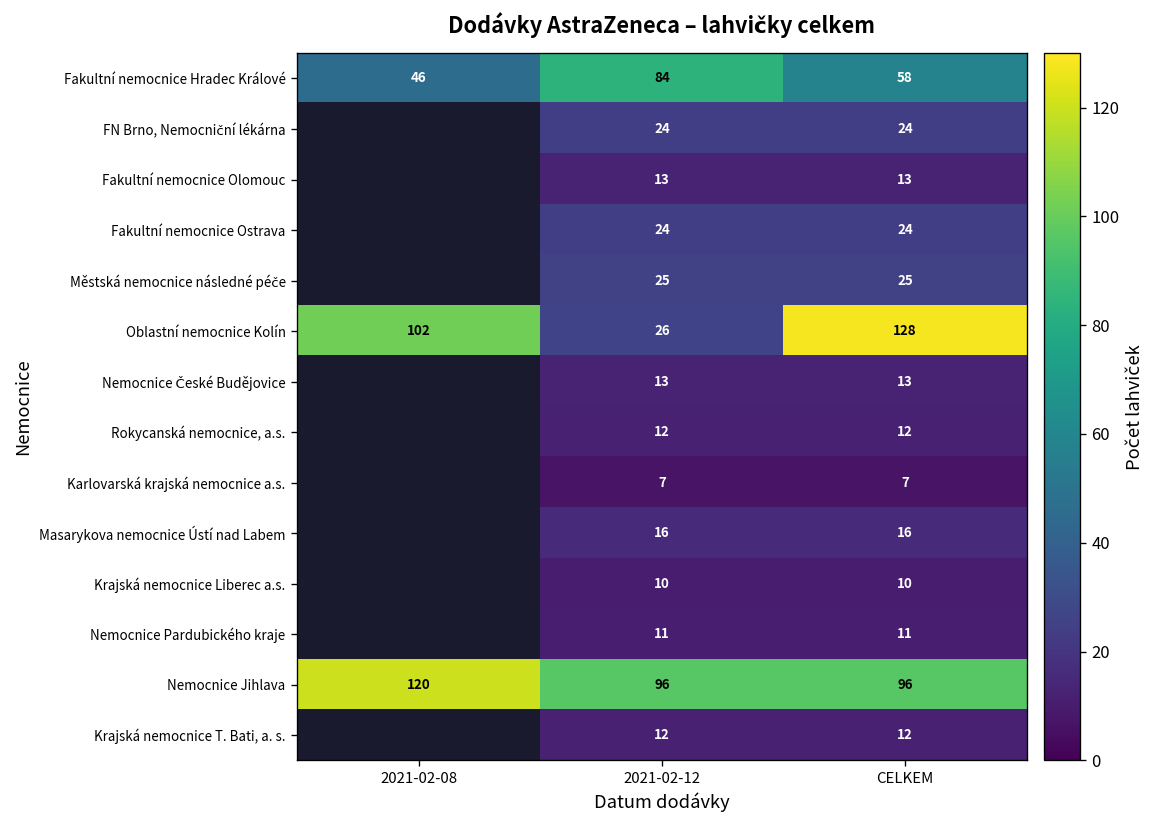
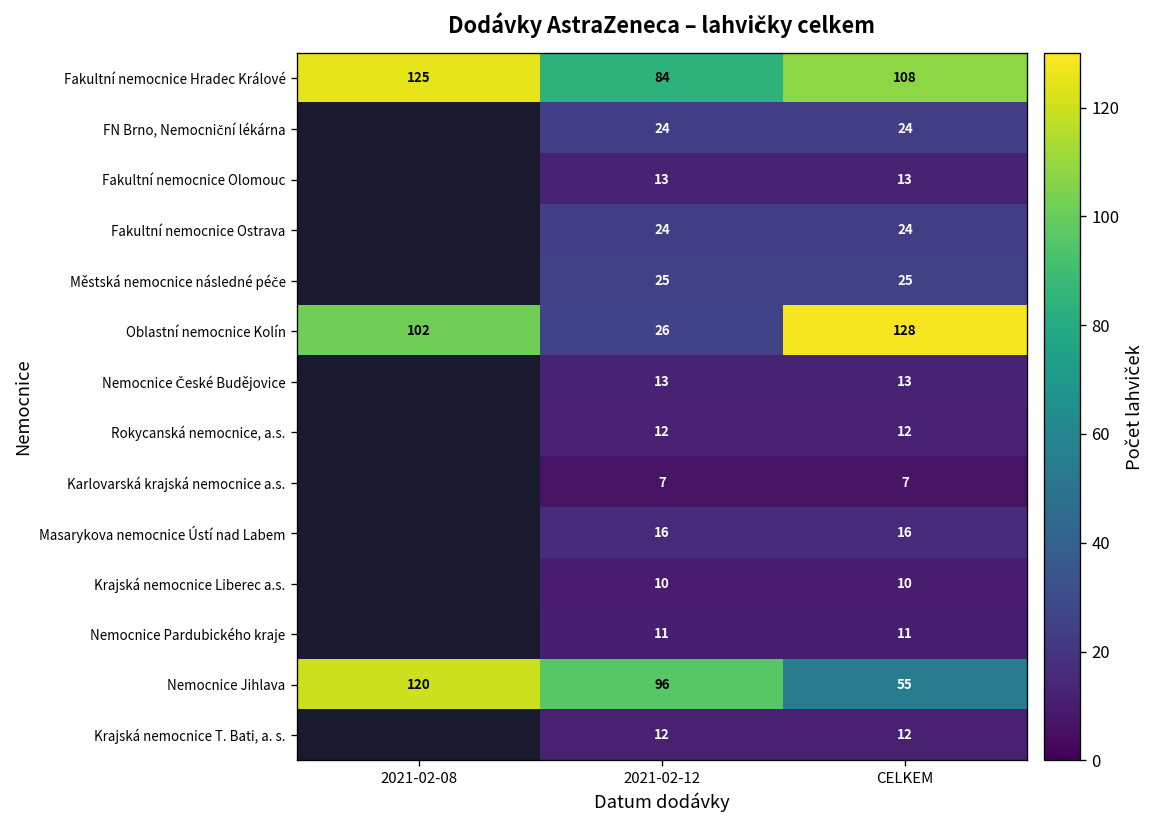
Fakultní nemocnice Hradec Králové, 2021-02-08: 46 -> 125
Fakultní nemocnice Hradec Králové, CELKEM: 58 -> 108
Nemocnice Jihlava, CELKEM: 96 -> 55
